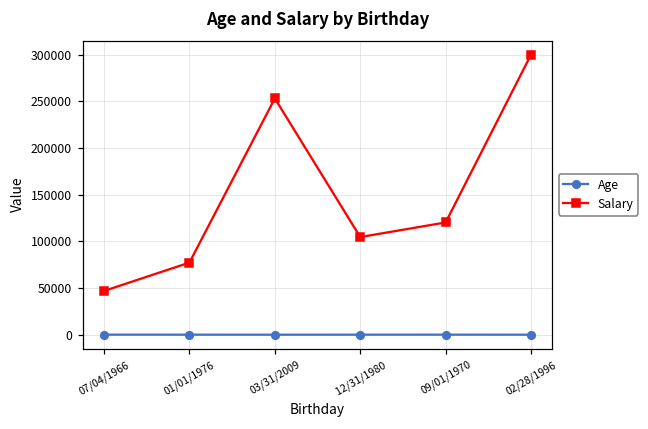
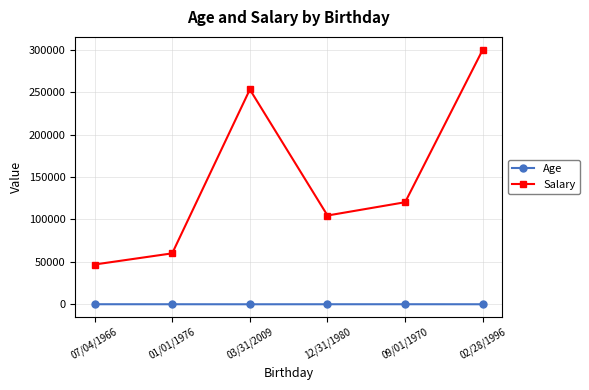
Salary, 01/01/1976: 80000 -> 60000
